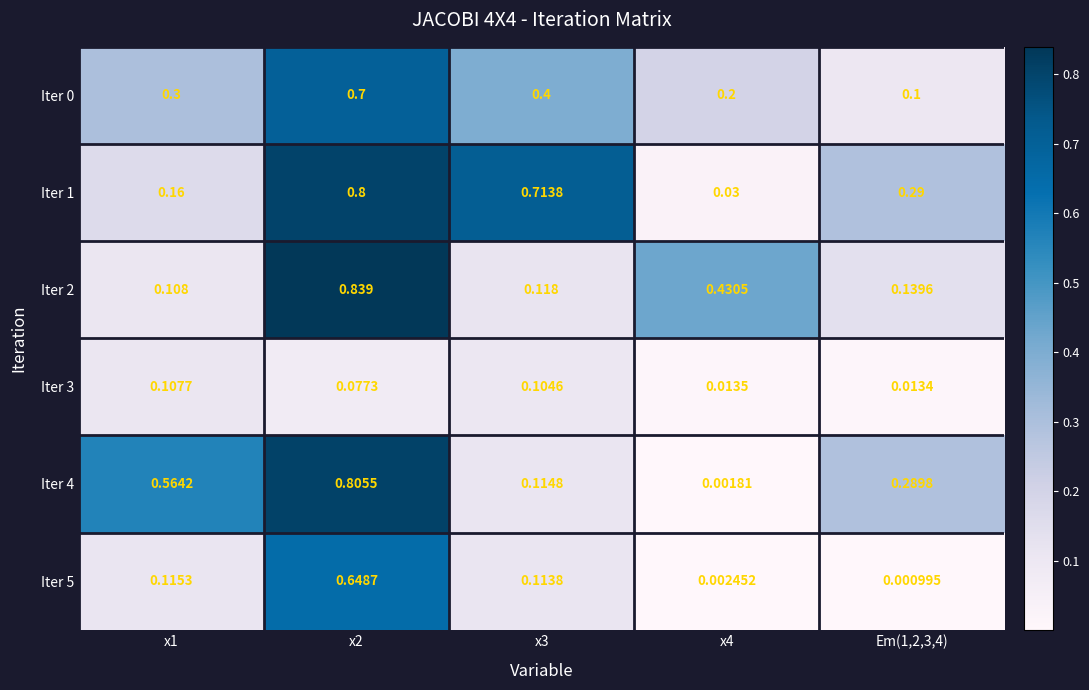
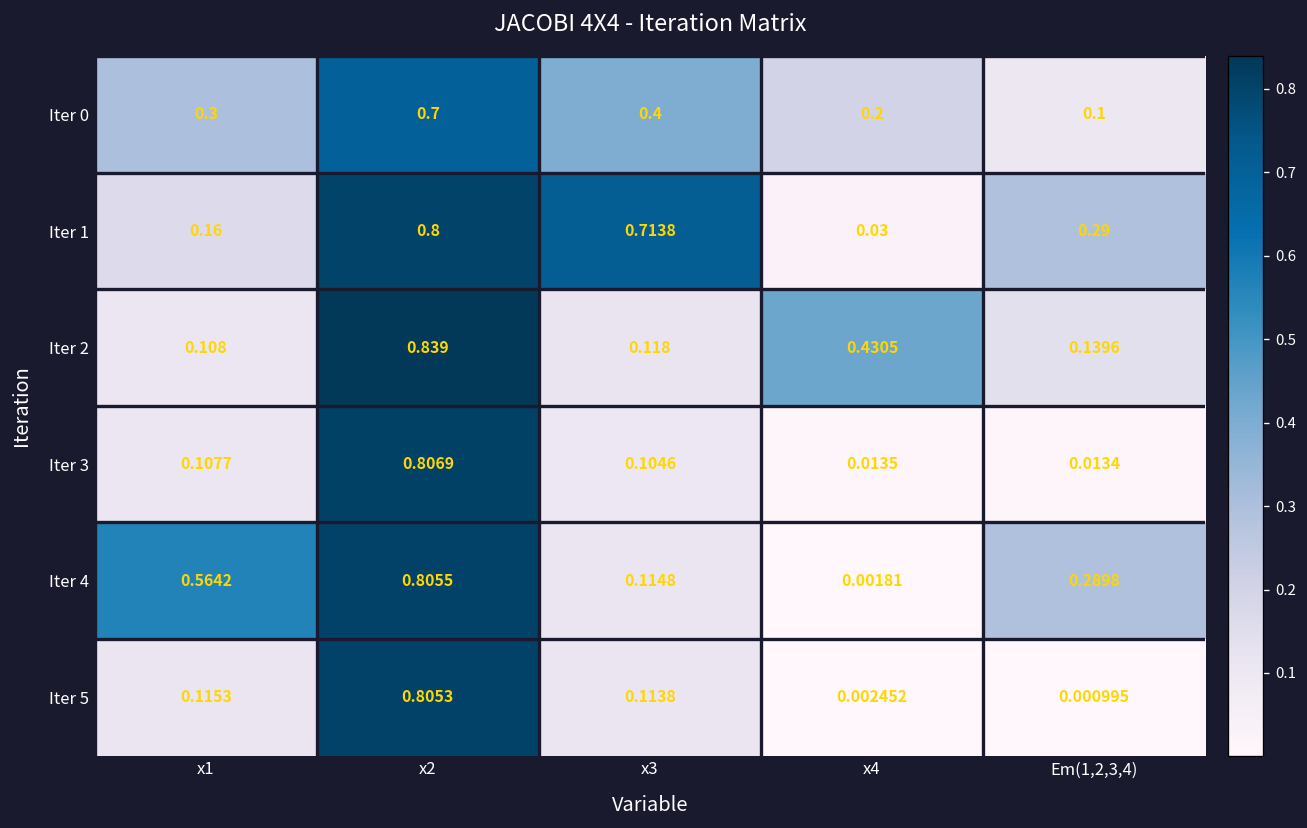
Iter 3, x2: 0.0773 -> 0.8069
Iter 5, x2: 0.6487 -> 0.8053
